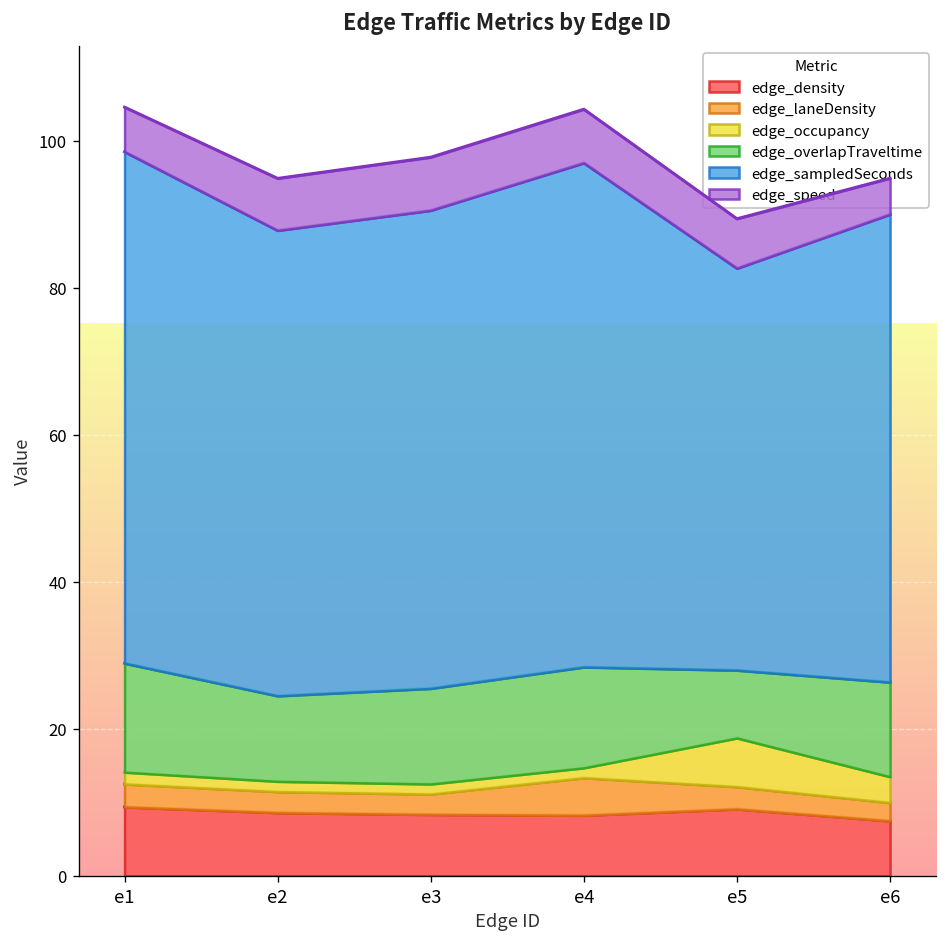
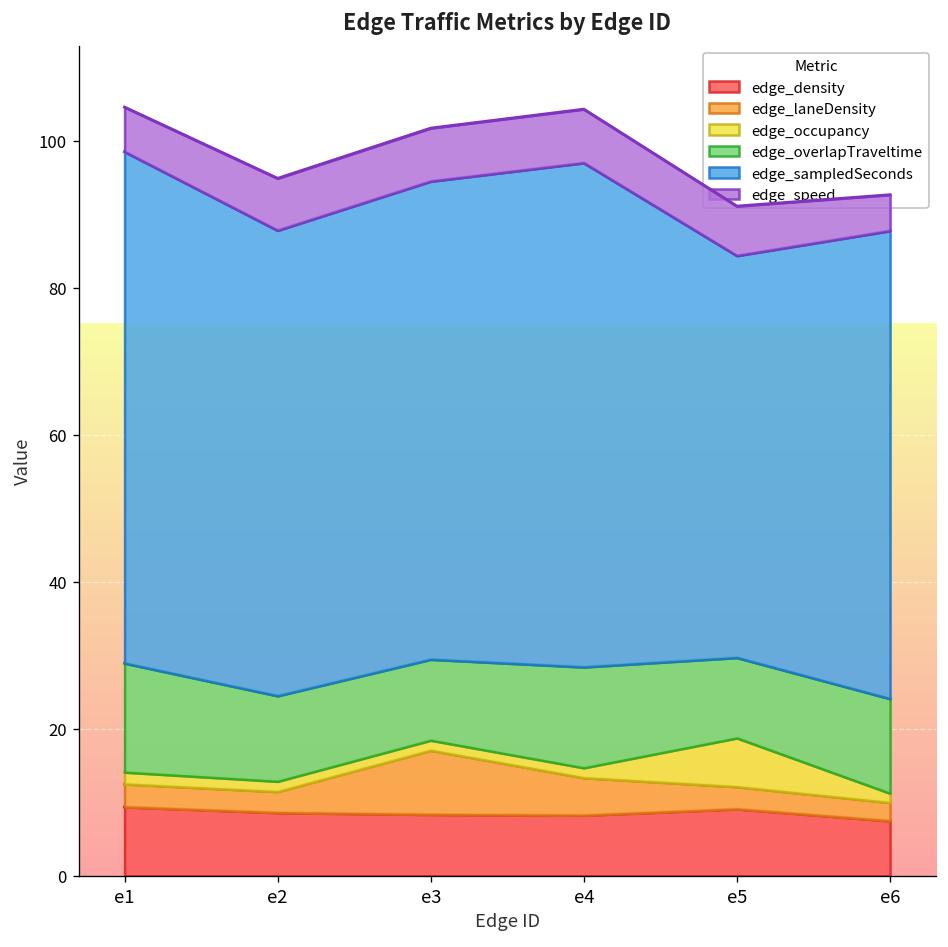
edge_laneDensity, e3: 3 -> 9
edge_overlapTraveltime, e3: 13 -> 11
edge_overlapTraveltime, e5: 9 -> 11
edge_occupancy, e6: 4 -> 1
